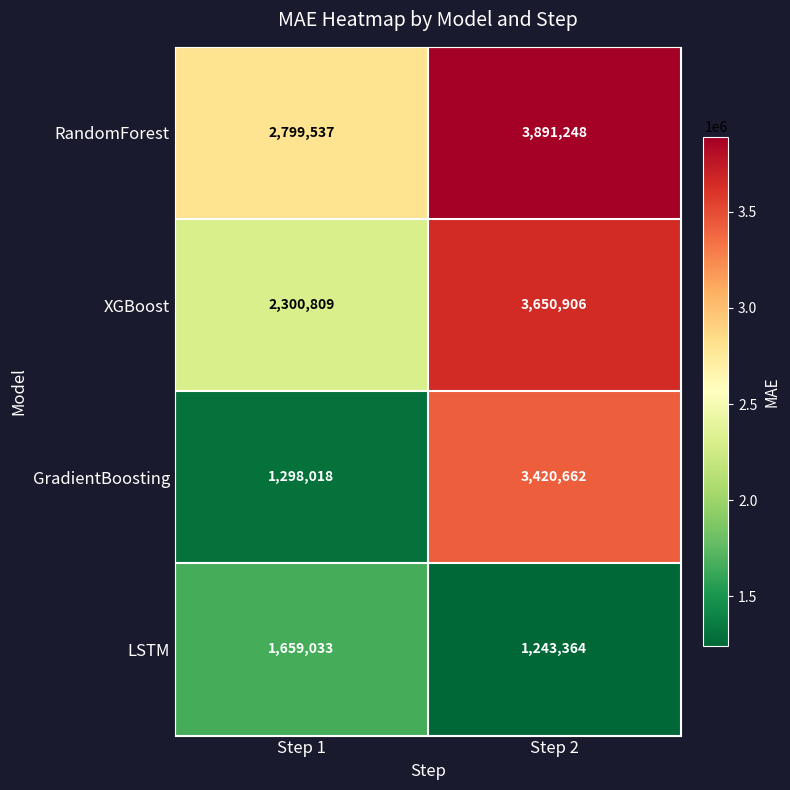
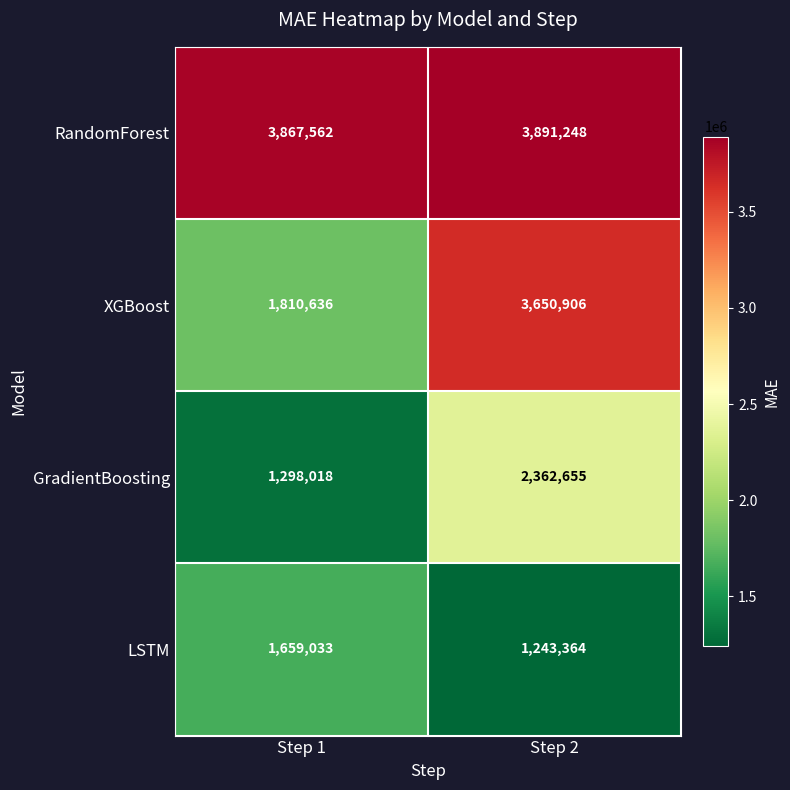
RandomForest, Step 1: 2,799,537 -> 3,867,562
XGBoost, Step 1: 2,300,809 -> 1,810,636
GradientBoosting, Step 2: 3,420,662 -> 2,362,655
